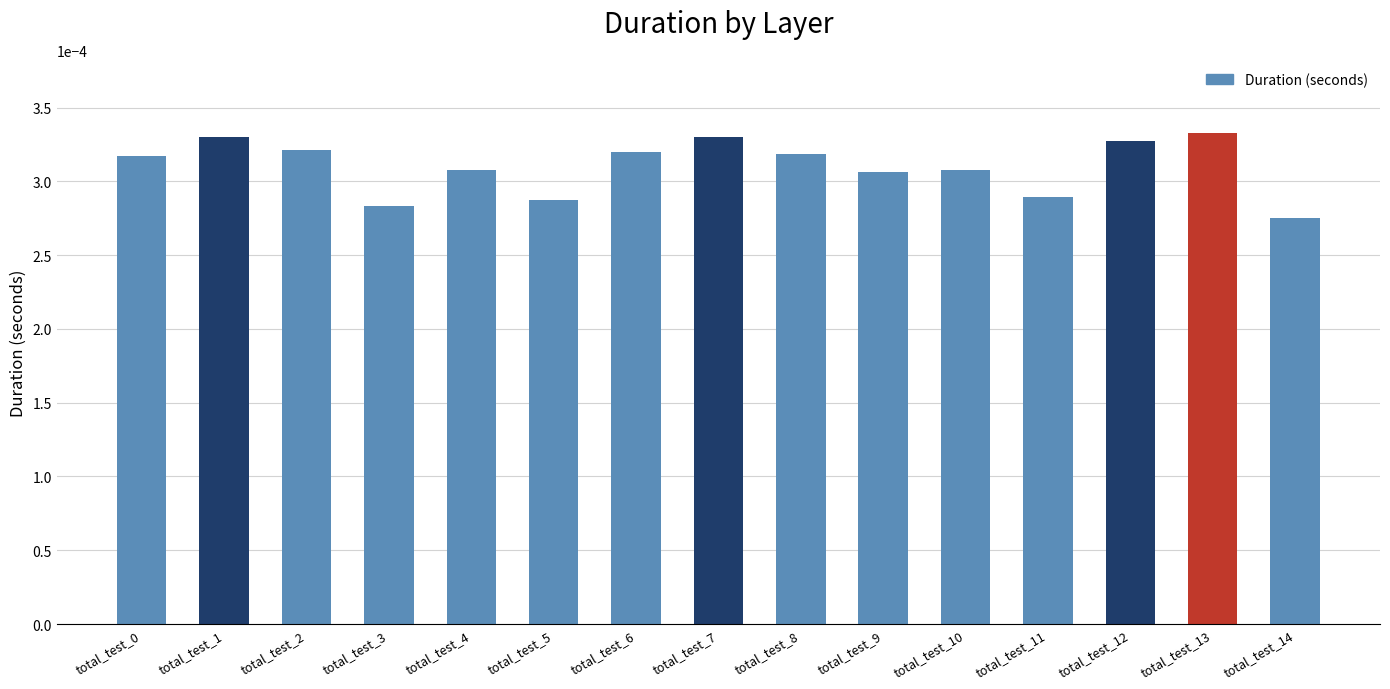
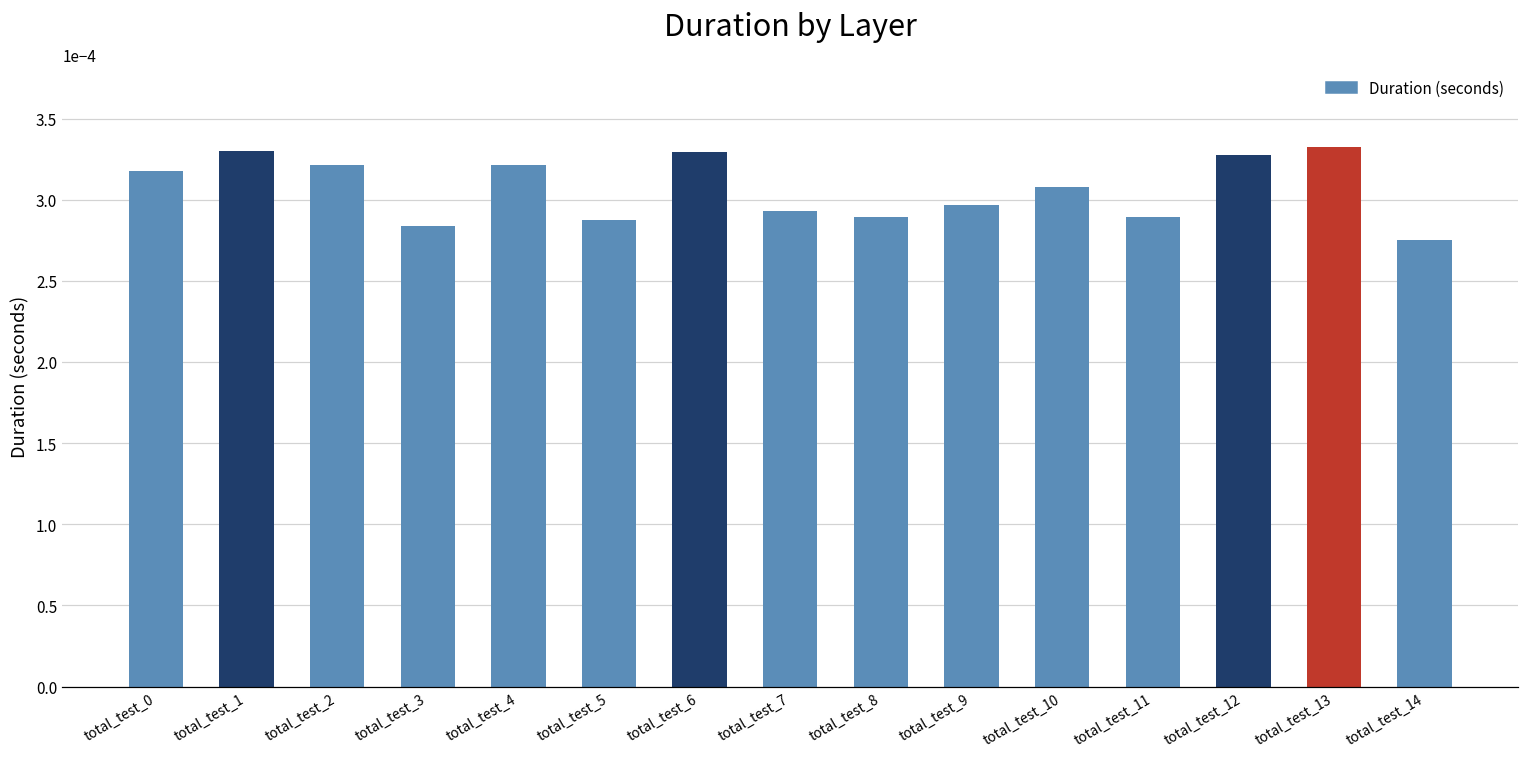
total_test_4: 0.000308 -> 0.000321
total_test_6: 0.000320 -> 0.000329
total_test_7: 0.000330 -> 0.000293
total_test_8: 0.000319 -> 0.000290
total_test_9: 0.000307 -> 0.000297
